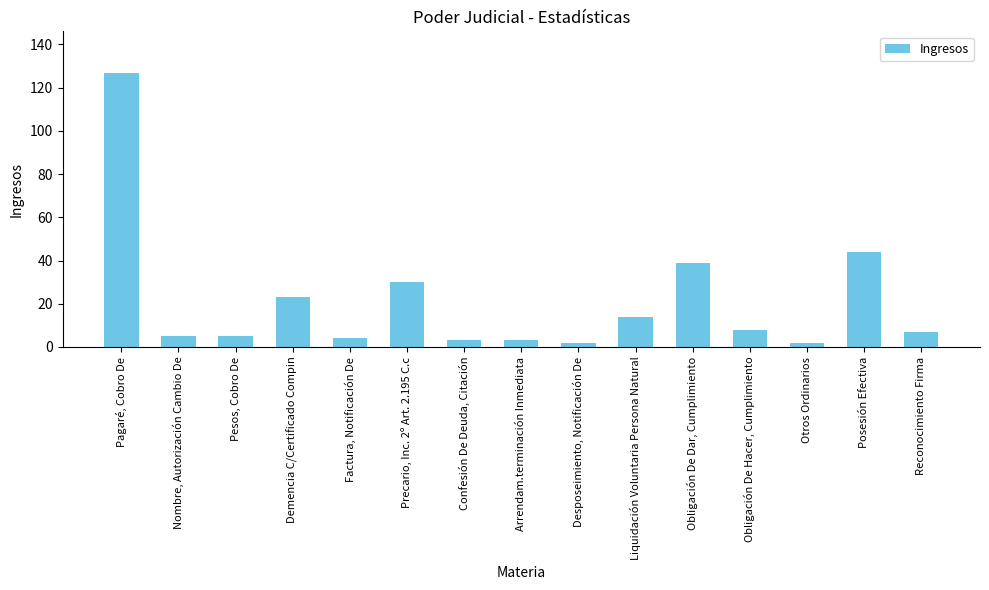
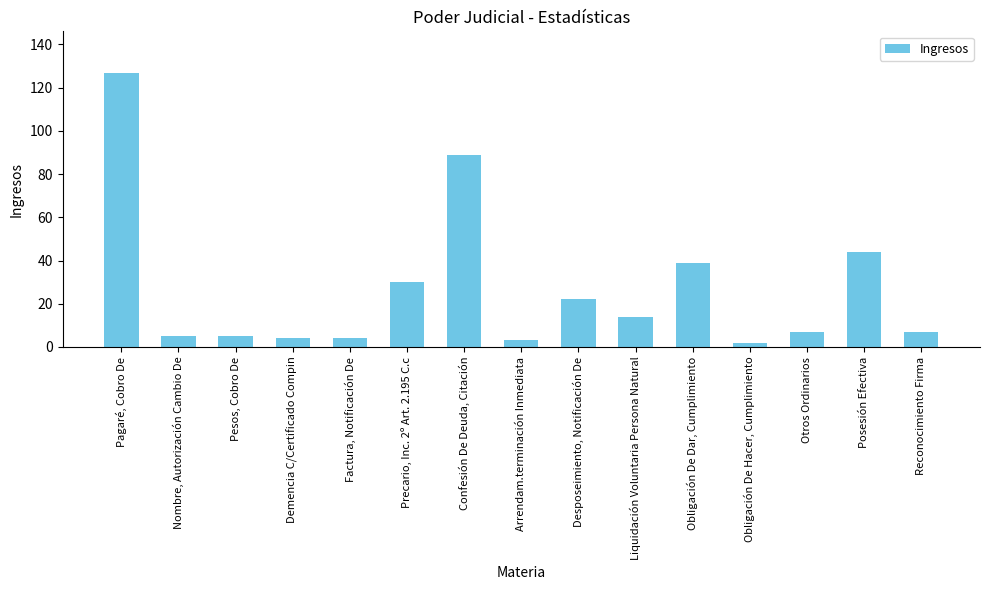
Demencia C/Certificado Compin: 23 -> 4
Confesión De Deuda, Citación: 3 -> 89
Desposeimiento, Notificación De: 2 -> 22
Obligación De Hacer, Cumplimiento: 8 -> 2
Otros Ordinarios: 2 -> 7
